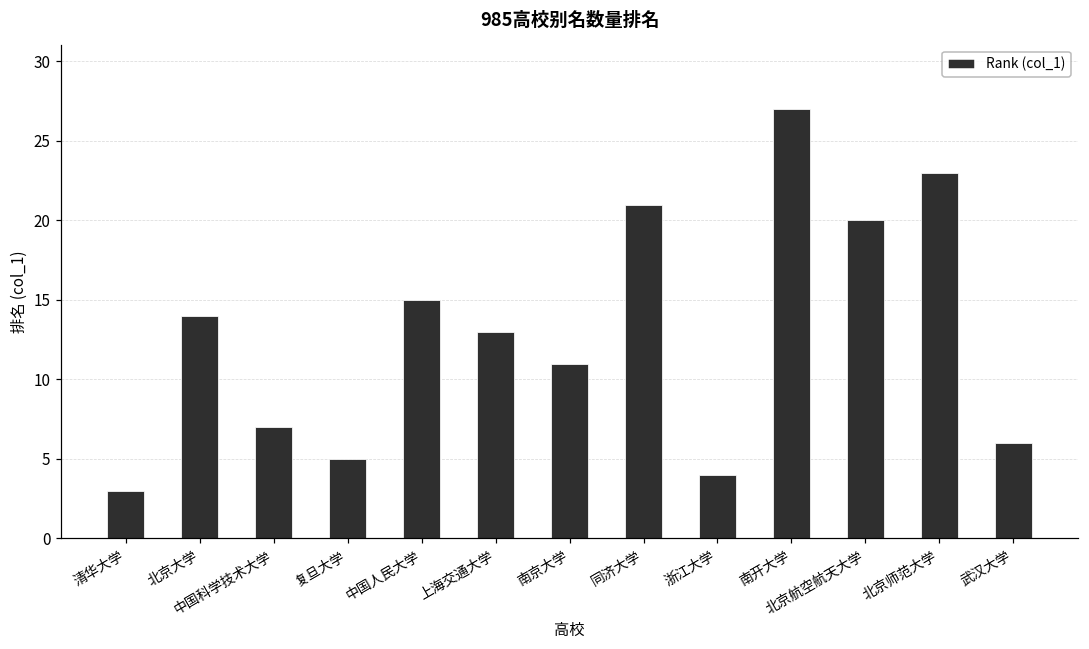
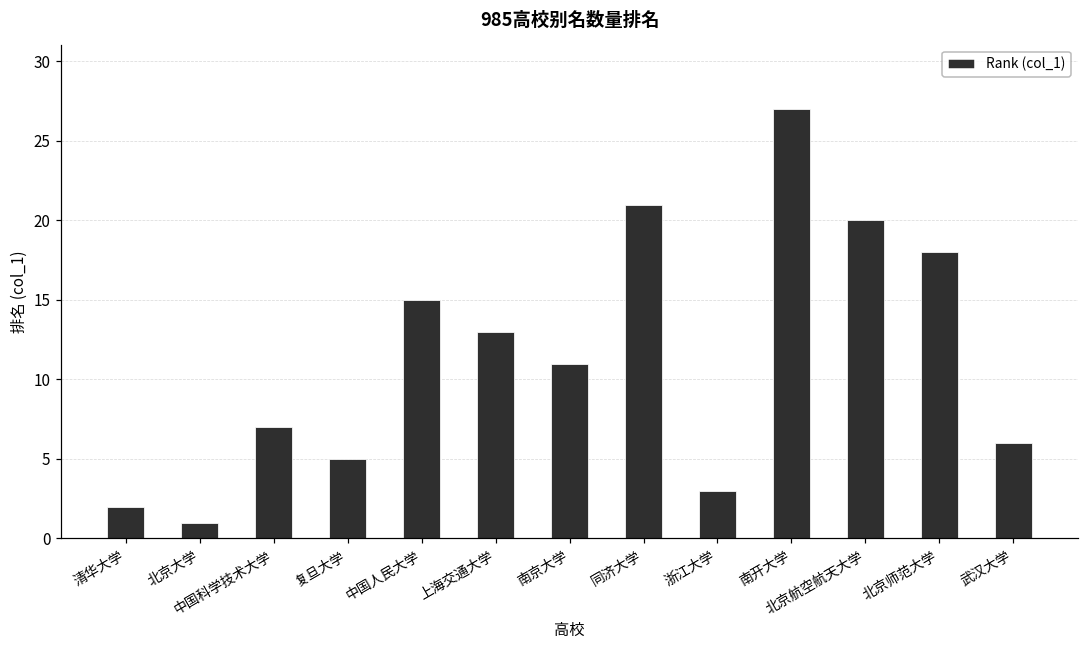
清华大学: 3 -> 2
北京大学: 14 -> 1
浙江大学: 4 -> 3
北京师范大学: 23 -> 18
